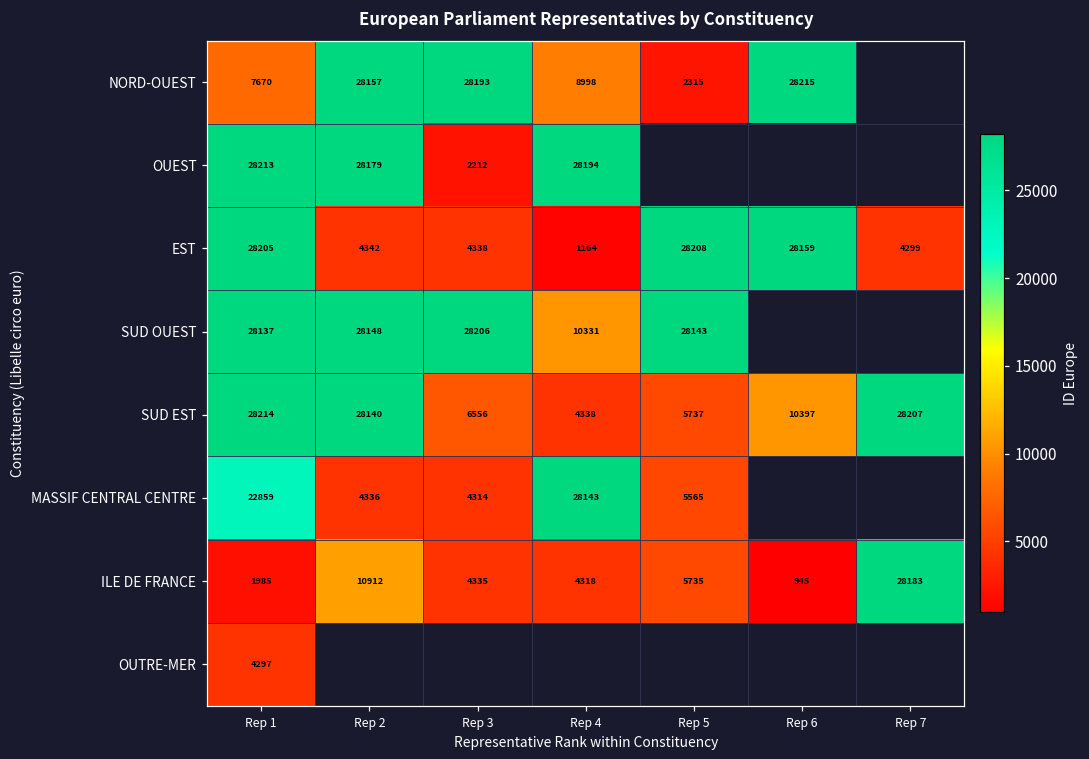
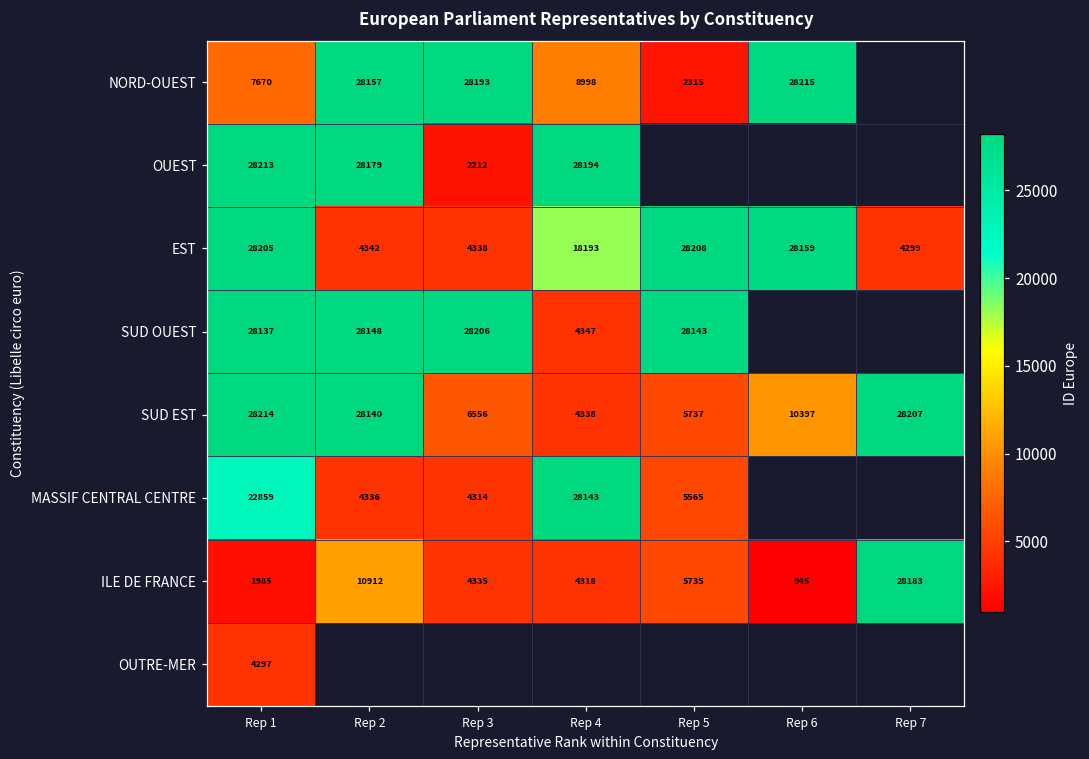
EST, Rep 4: 1164 -> 18193
SUD OUEST, Rep 4: 10331 -> 4347
